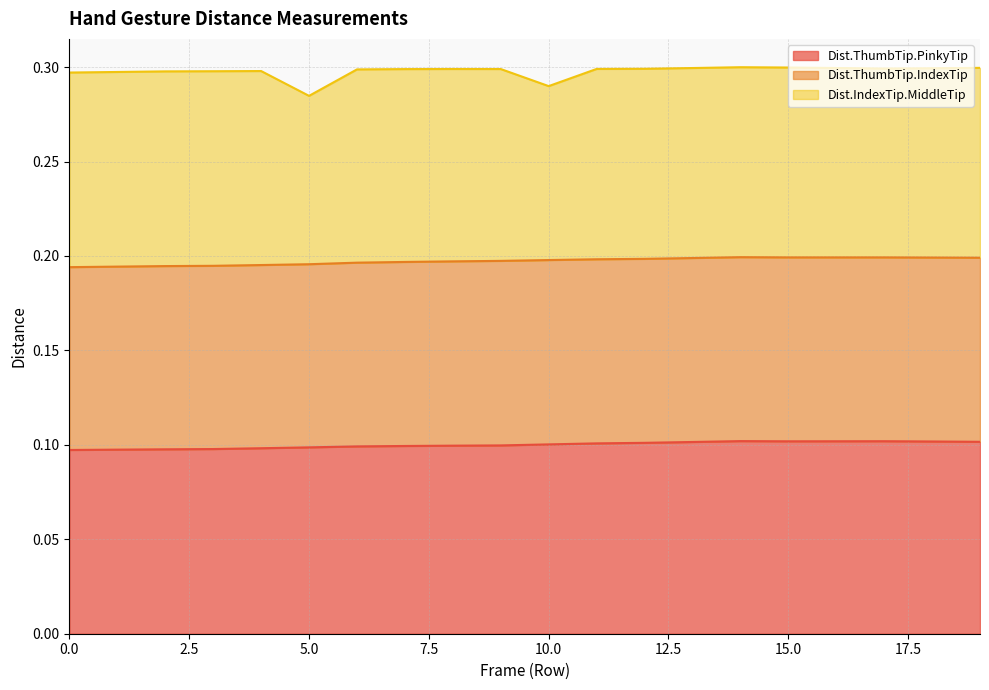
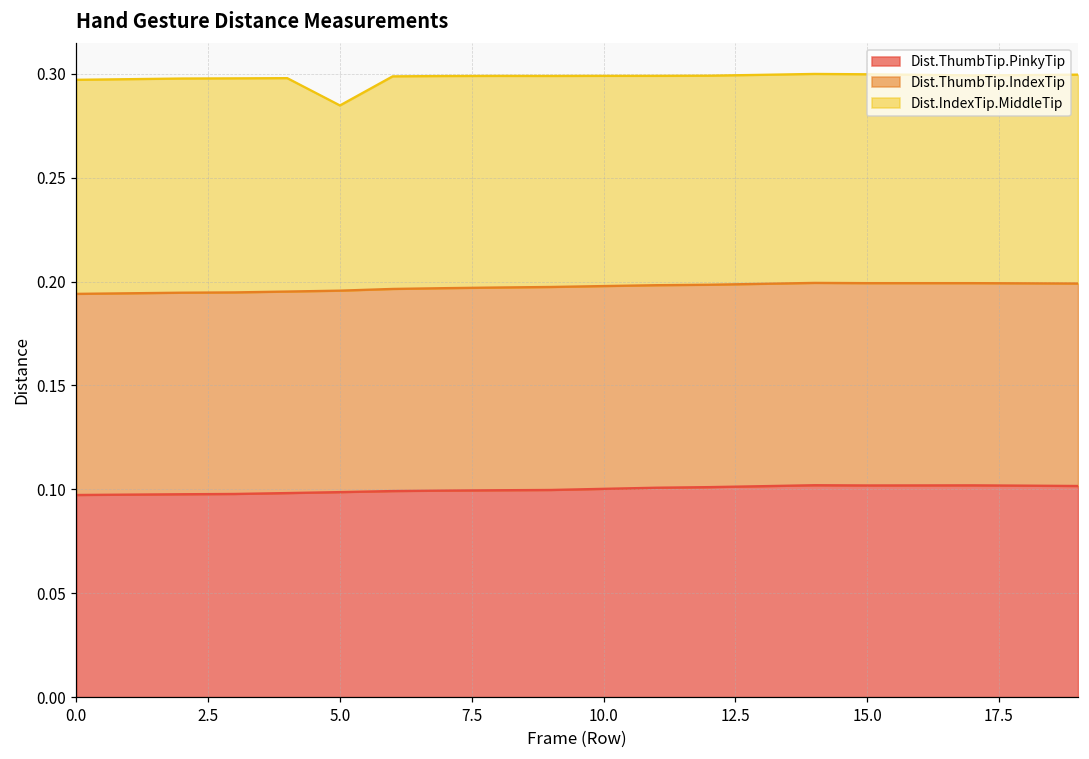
Dist.IndexTip.MiddleTip, 10.0: 0.092 -> 0.101
